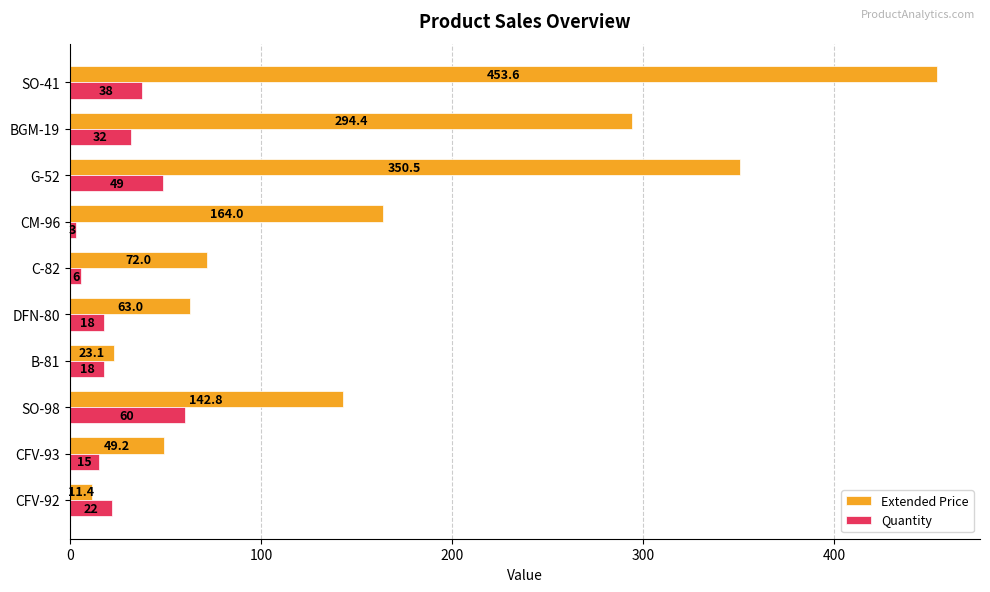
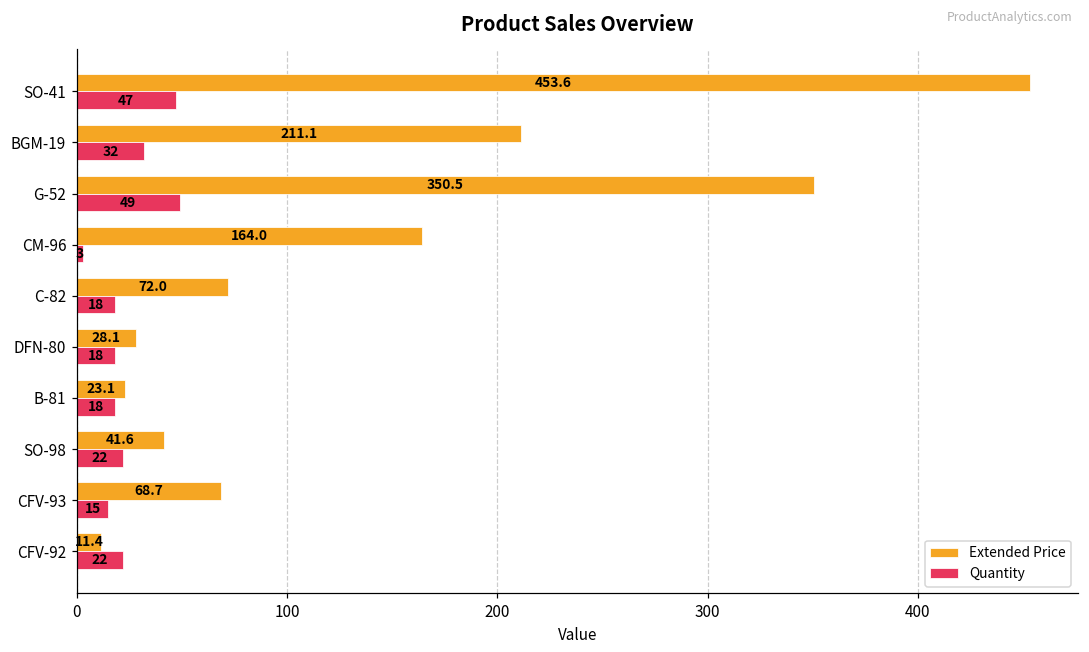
Quantity, SO-41: 38 -> 47
Extended Price, BGM-19: 294.4 -> 211.1
Quantity, C-82: 6 -> 18
Extended Price, DFN-80: 63.0 -> 28.1
Extended Price, SO-98: 142.8 -> 41.6
Quantity, SO-98: 60 -> 22
Extended Price, CFV-93: 49.2 -> 68.7
